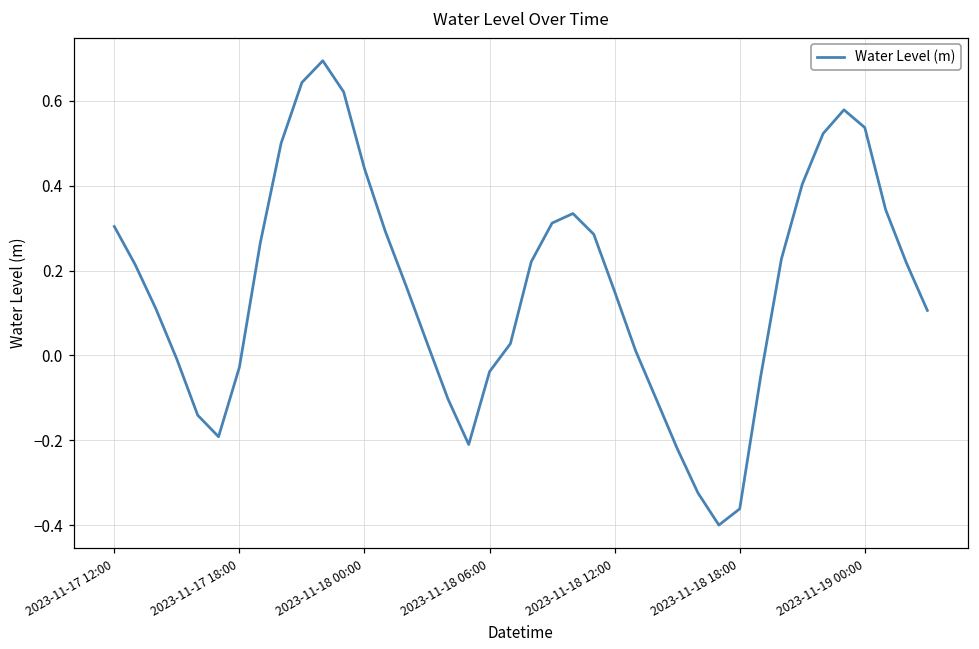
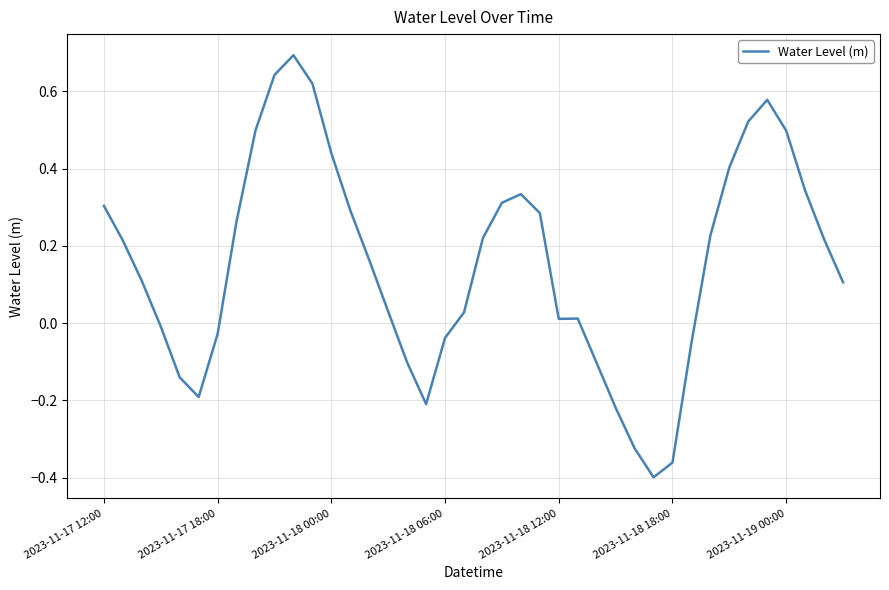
2023-11-18 12:00: 0.15 -> 0.01
2023-11-19 00:00: 0.54 -> 0.50
